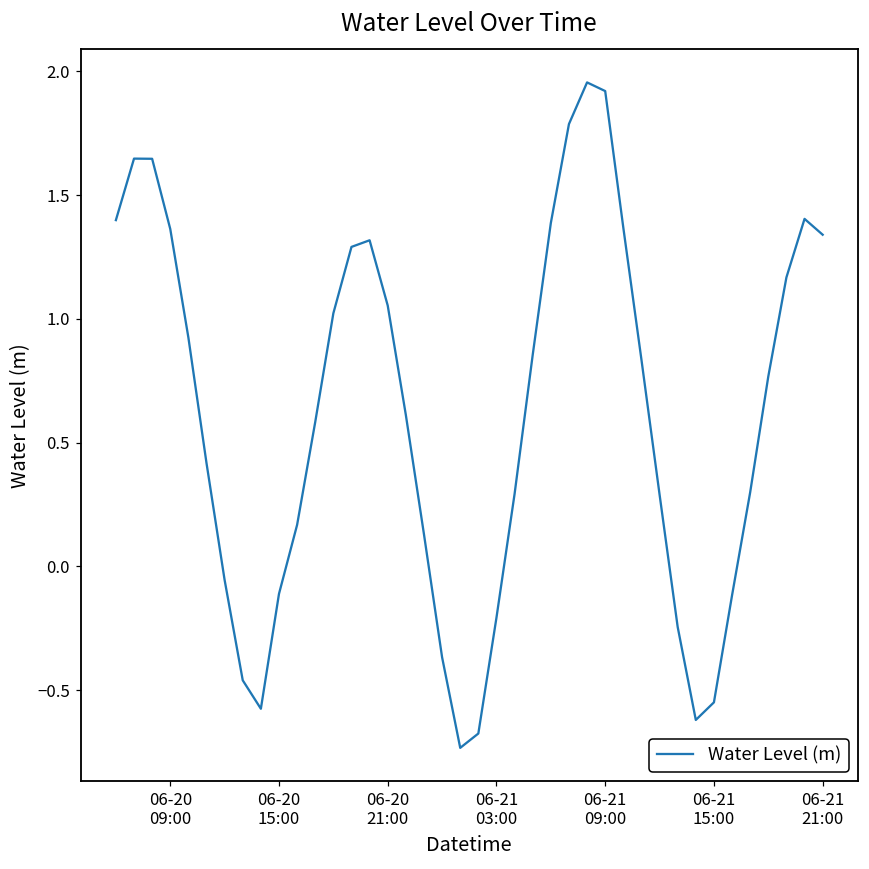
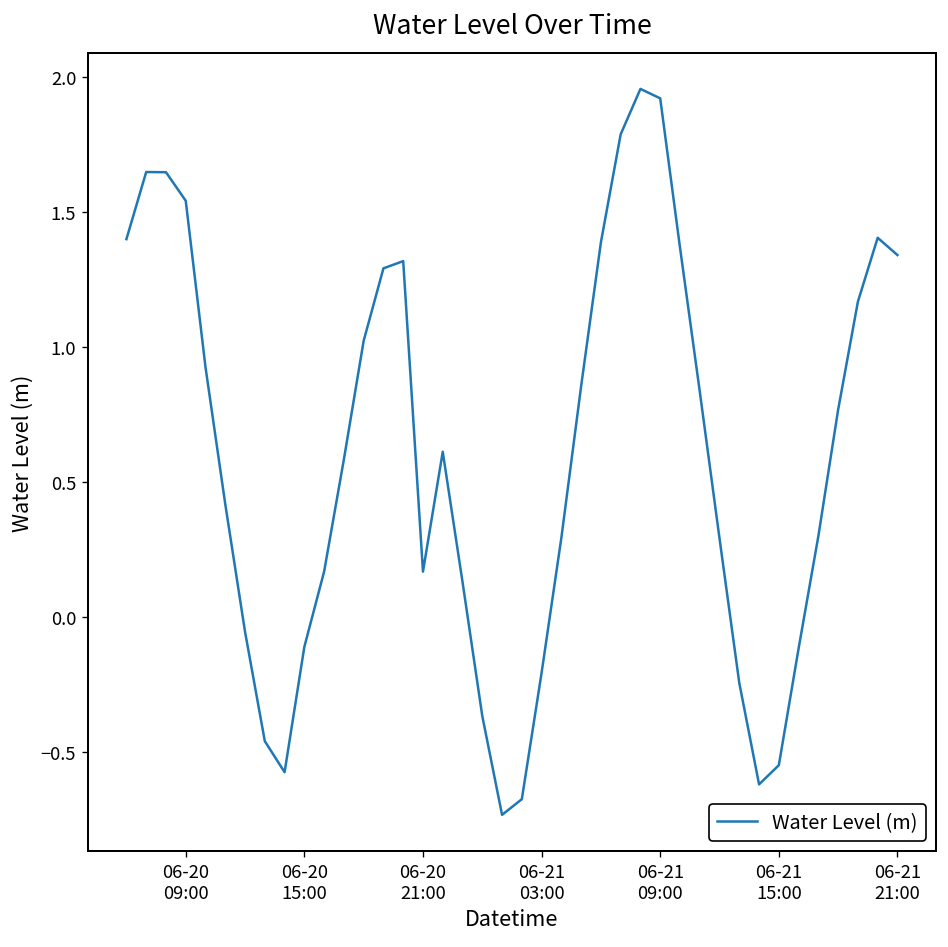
06-20 09:00: 1.36 -> 1.54
06-20 21:00: 1.05 -> 0.17
